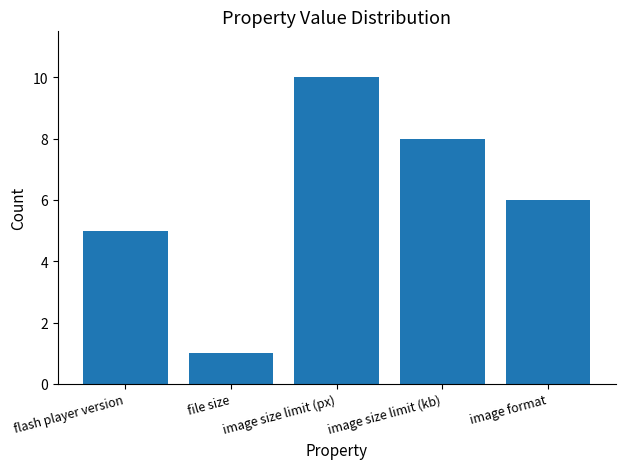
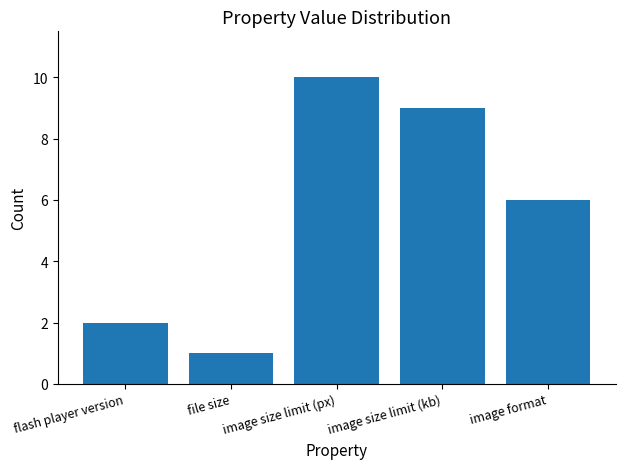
flash player version: 5 -> 2
image size limit (kb): 8 -> 9
